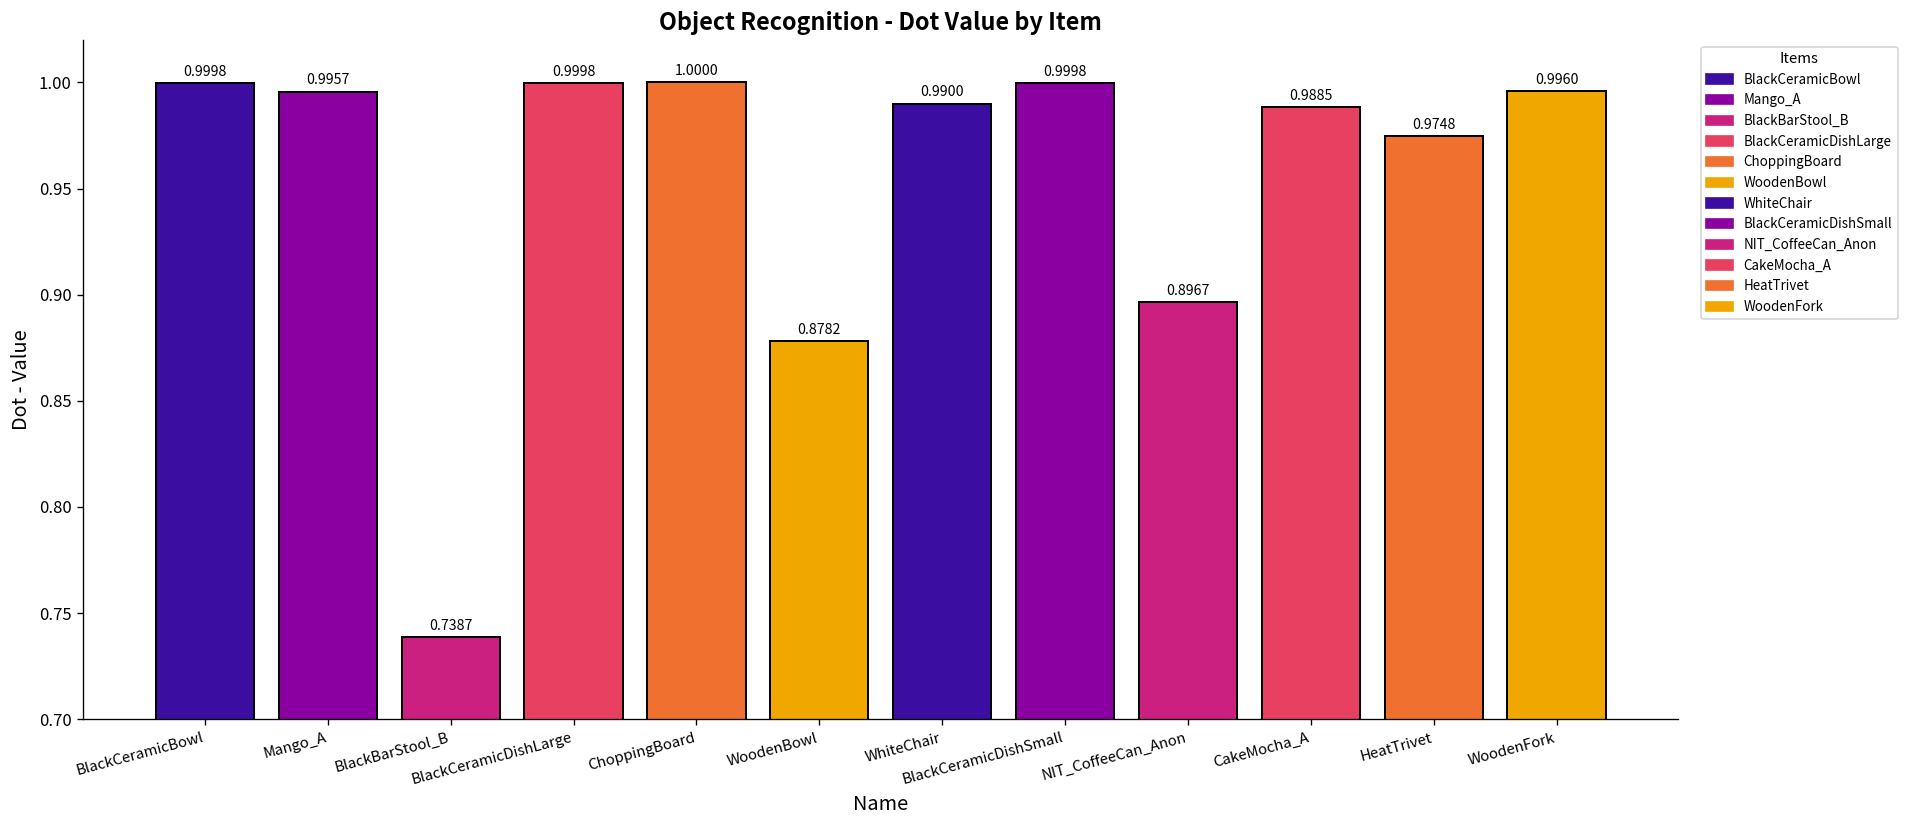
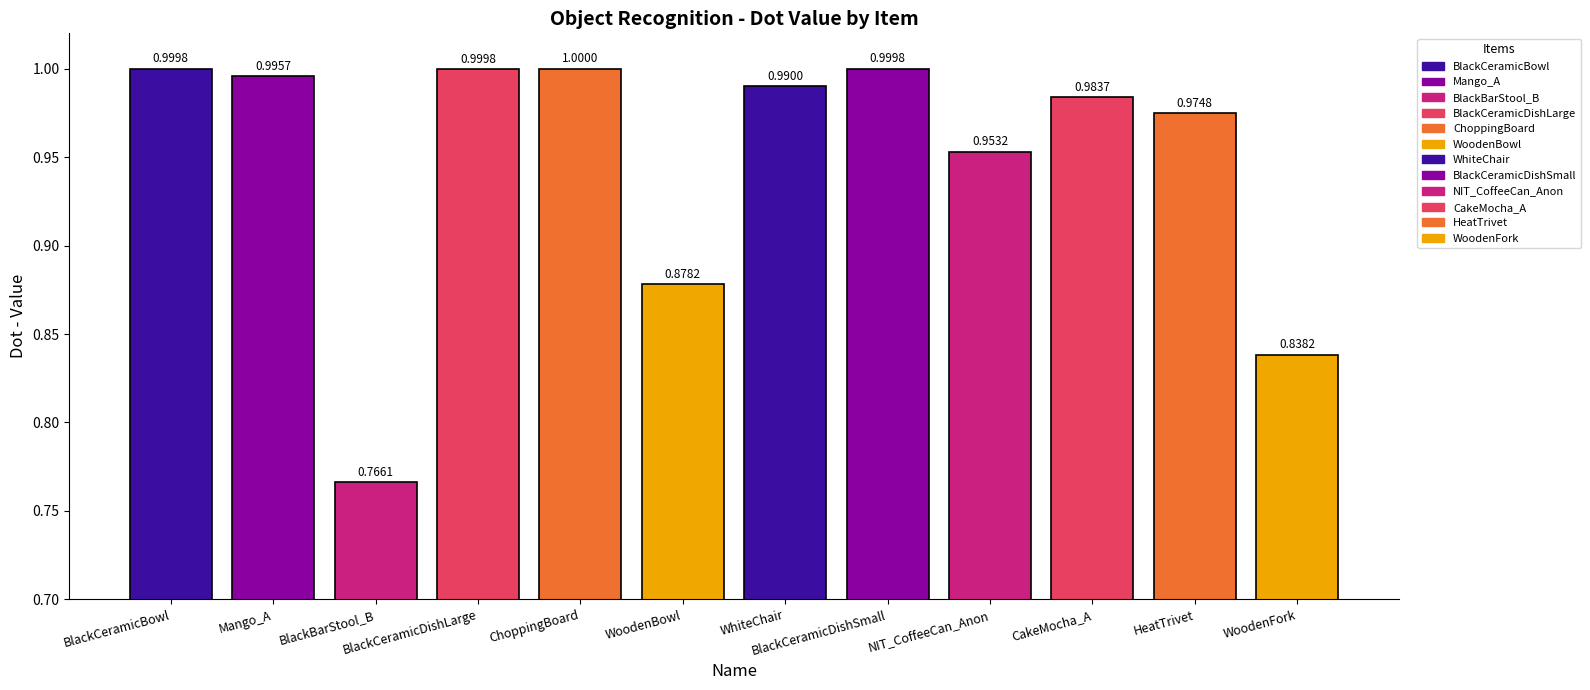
BlackBarStool_B: 0.7387 -> 0.7661
NIT_CoffeeCan_Anon: 0.8967 -> 0.9532
CakeMocha_A: 0.9885 -> 0.9837
WoodenFork: 0.9960 -> 0.8382
